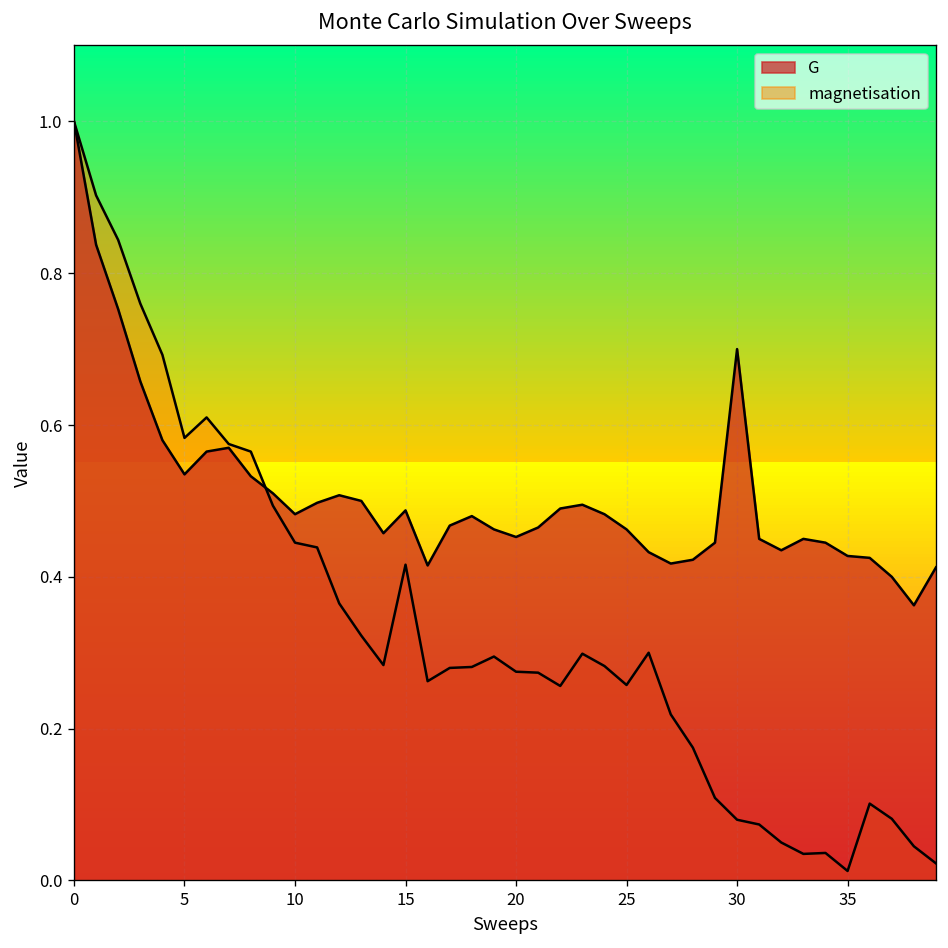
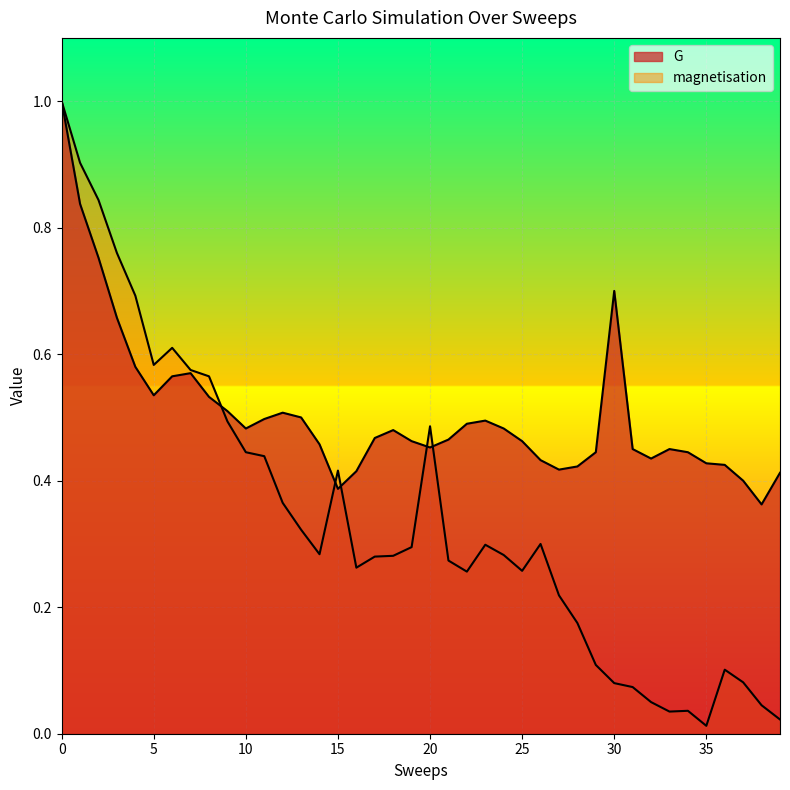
G, 15: 0.49 -> 0.39
magnetisation, 20: 0.28 -> 0.49
